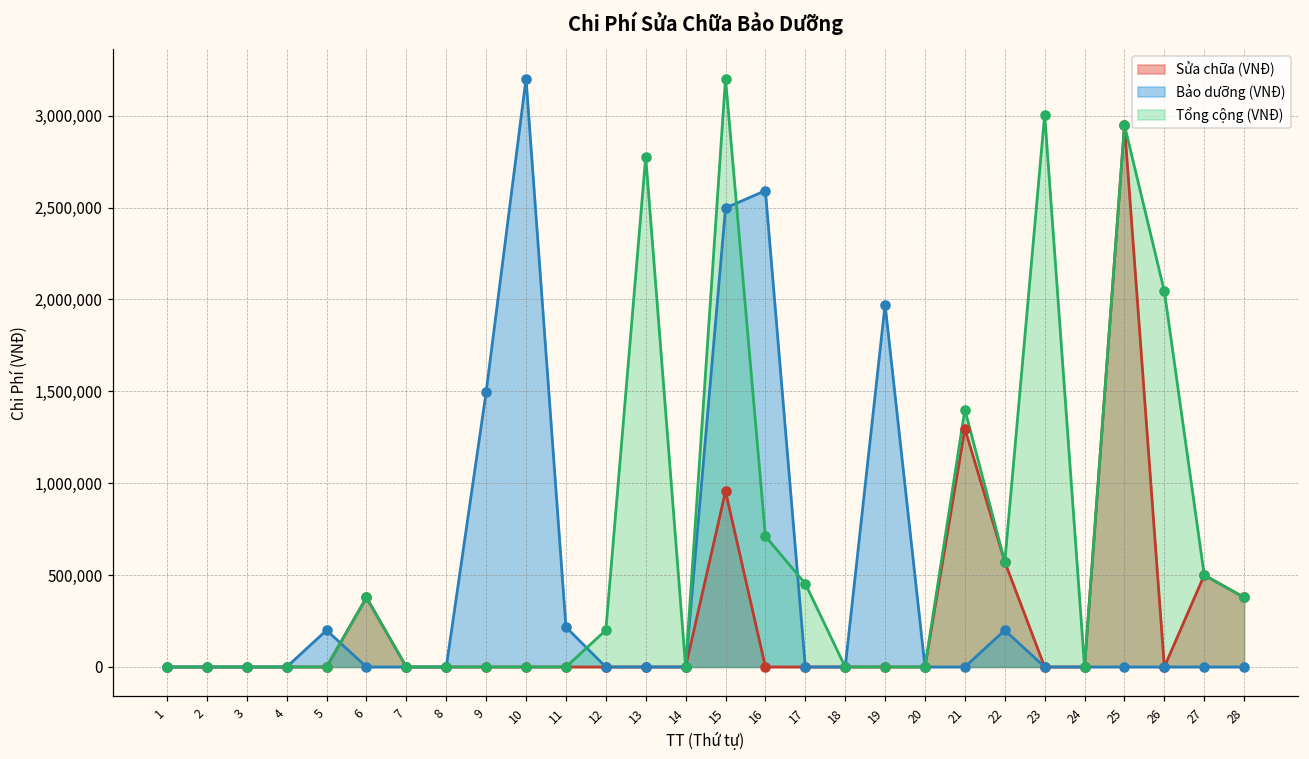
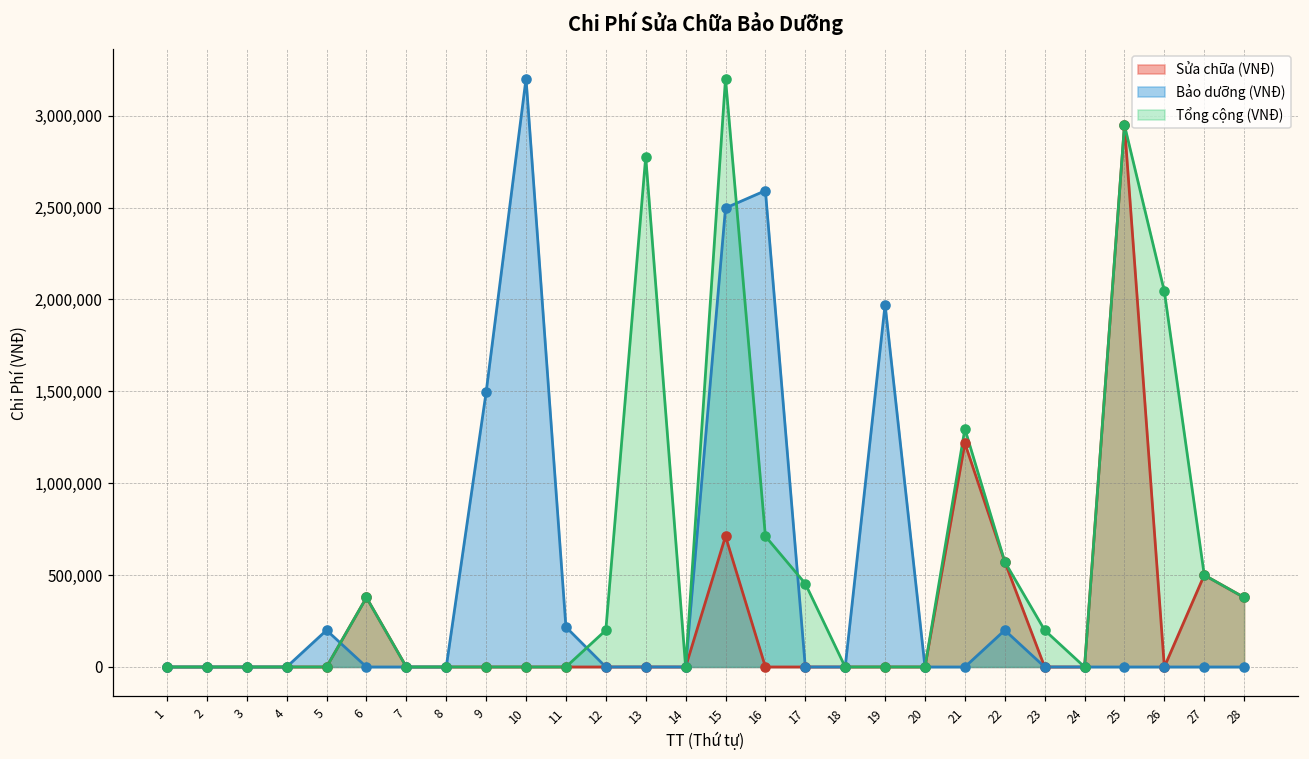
Sửa chữa (VNĐ), 15: 960,000 -> 710,000
Sửa chữa (VNĐ), 21: 1,300,000 -> 1,220,000
Tổng cộng (VNĐ), 21: 1,400,000 -> 1,300,000
Tổng cộng (VNĐ), 23: 3,010,000 -> 200,000
